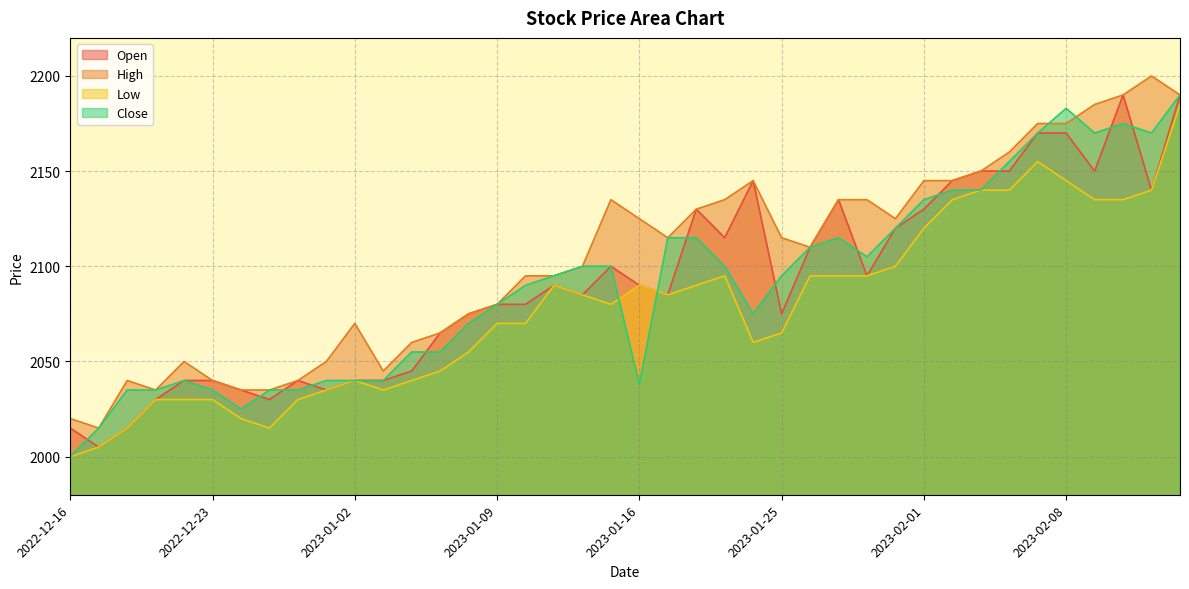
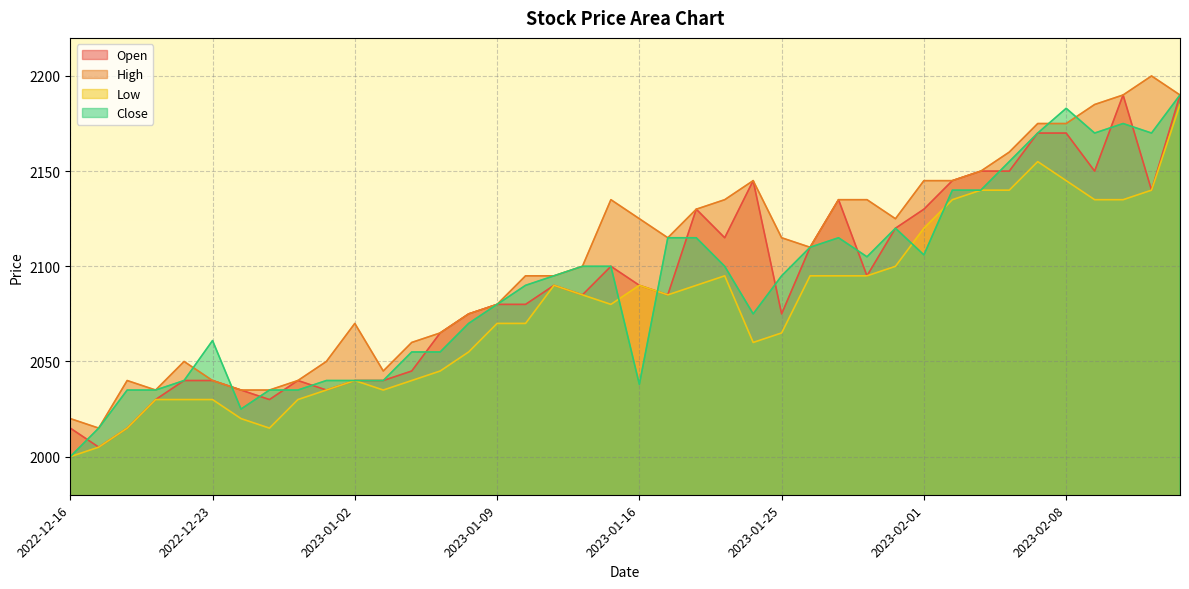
Close, 2022-12-23: 2035 -> 2061
Close, 2023-02-01: 2135 -> 2106
